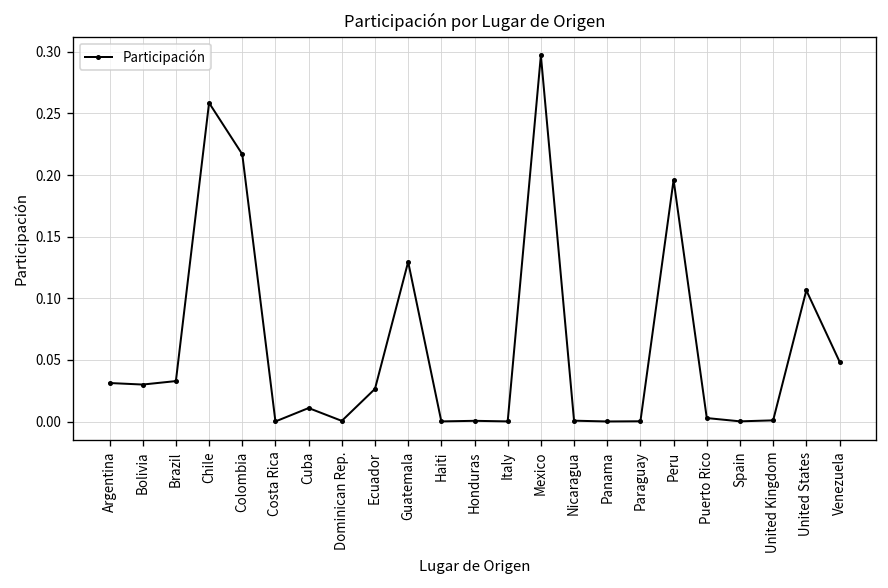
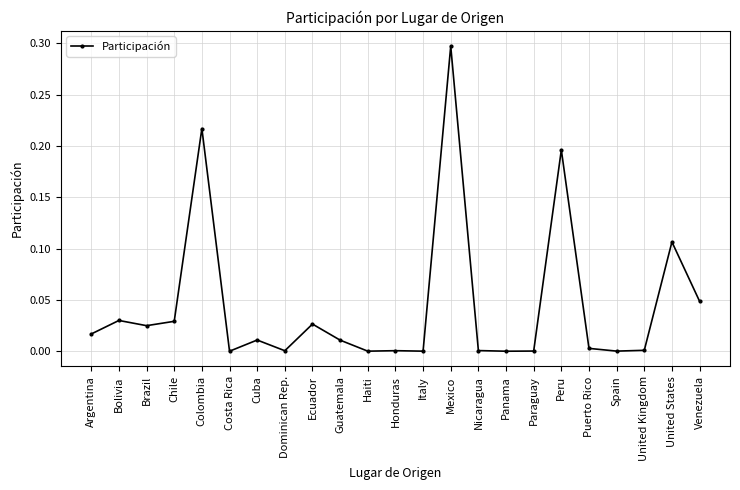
Argentina: 0.031 -> 0.017
Brazil: 0.033 -> 0.025
Chile: 0.259 -> 0.029
Guatemala: 0.130 -> 0.011
